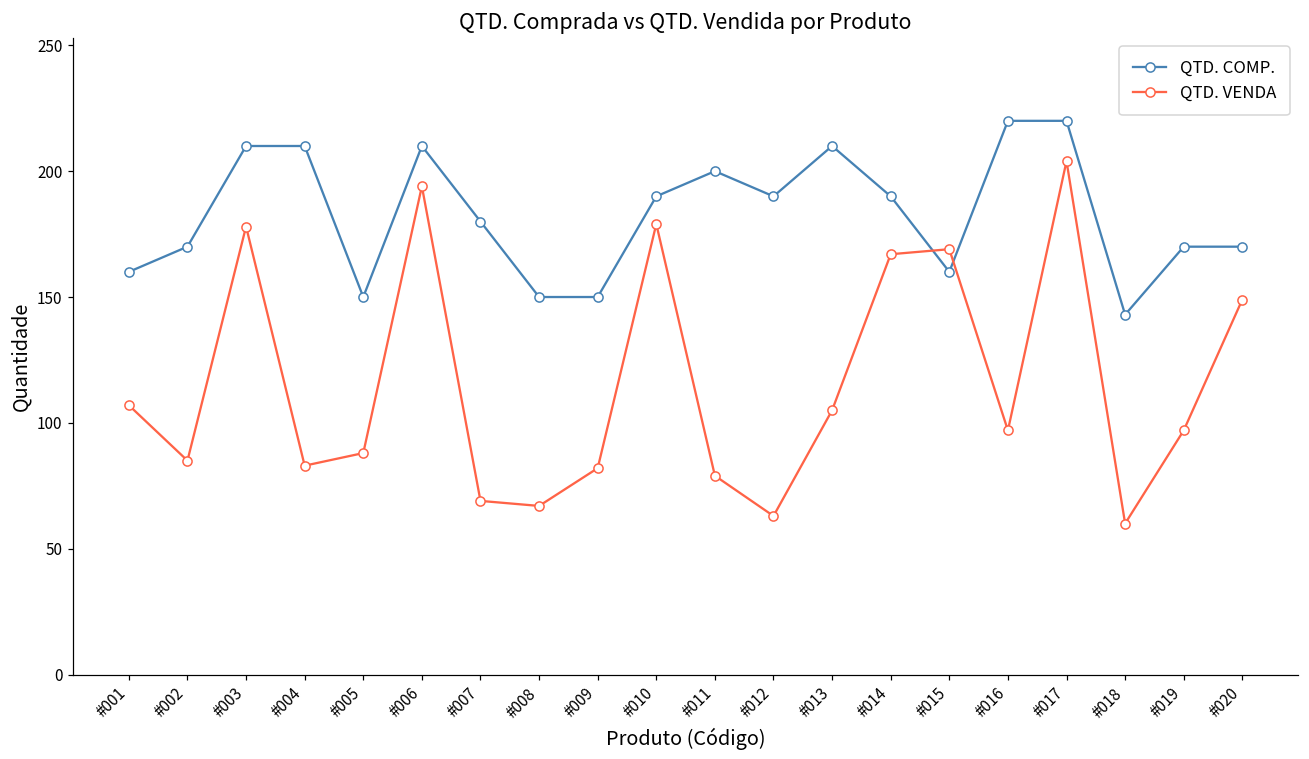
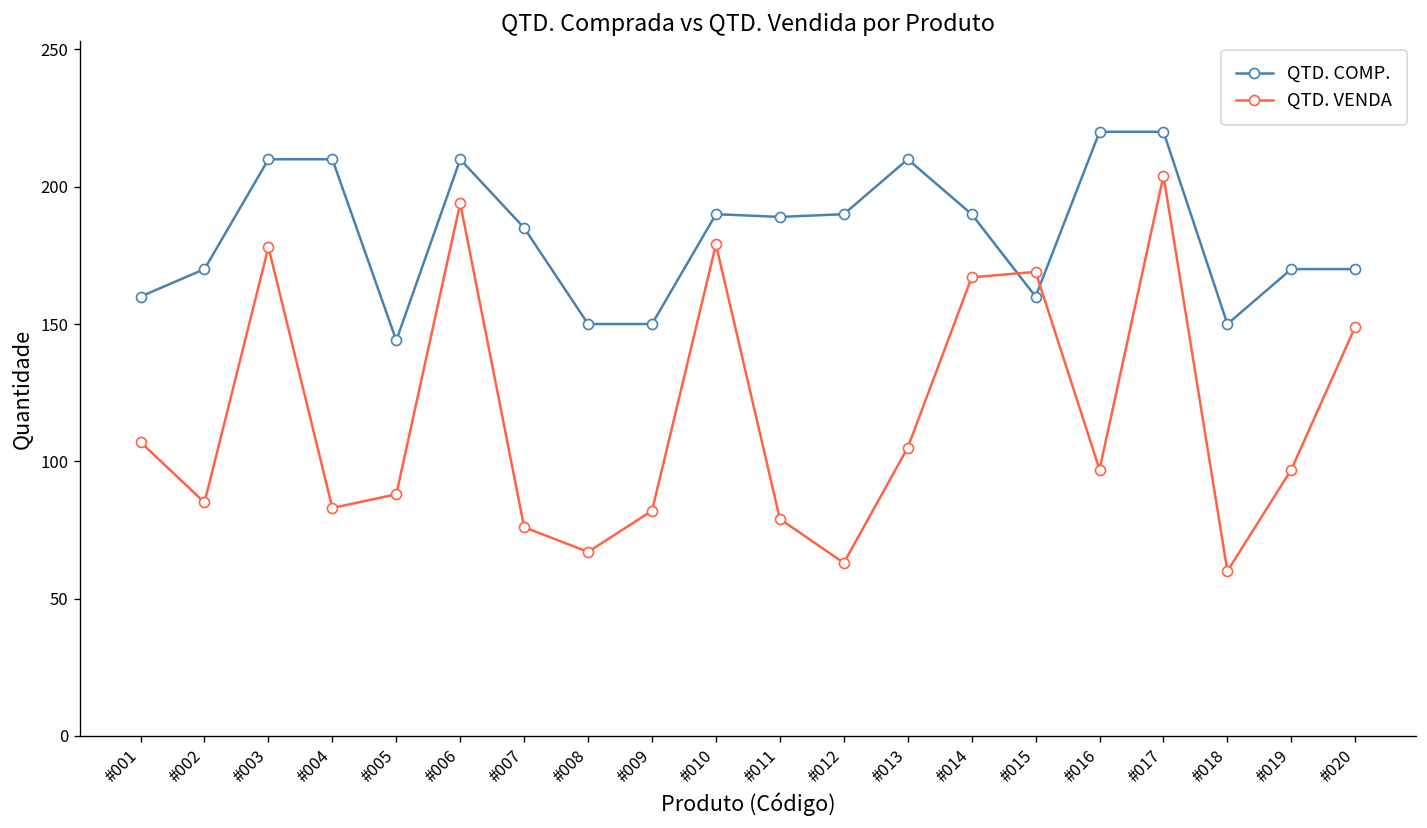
QTD. COMP., #005: 150 -> 144
QTD. COMP., #007: 180 -> 185
QTD. VENDA, #007: 69 -> 76
QTD. COMP., #011: 200 -> 189
QTD. COMP., #018: 143 -> 150
